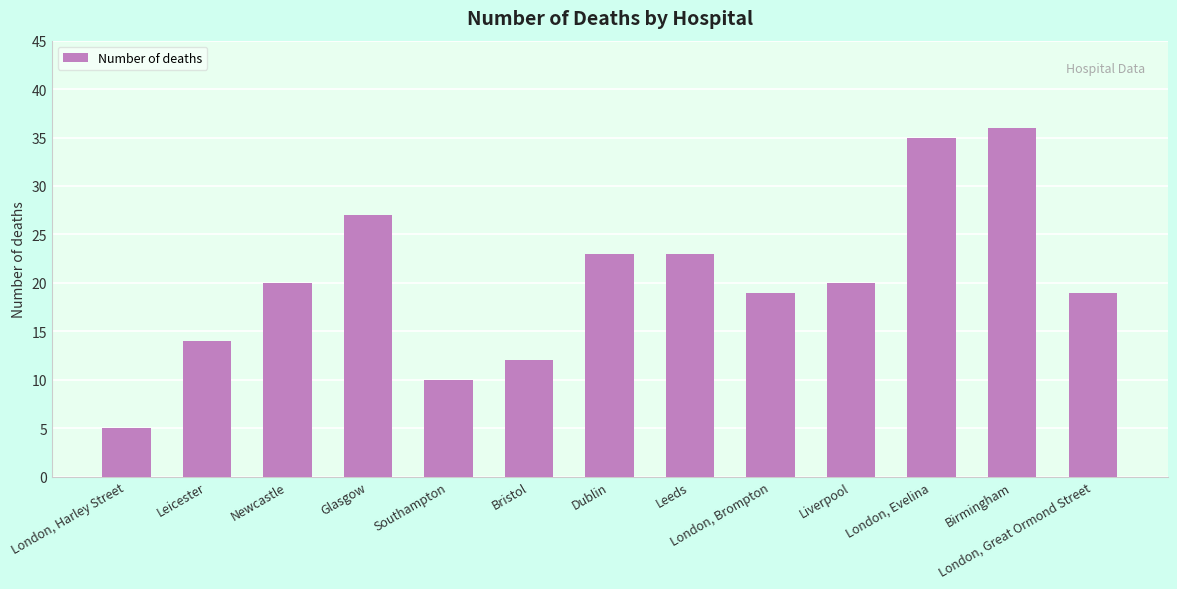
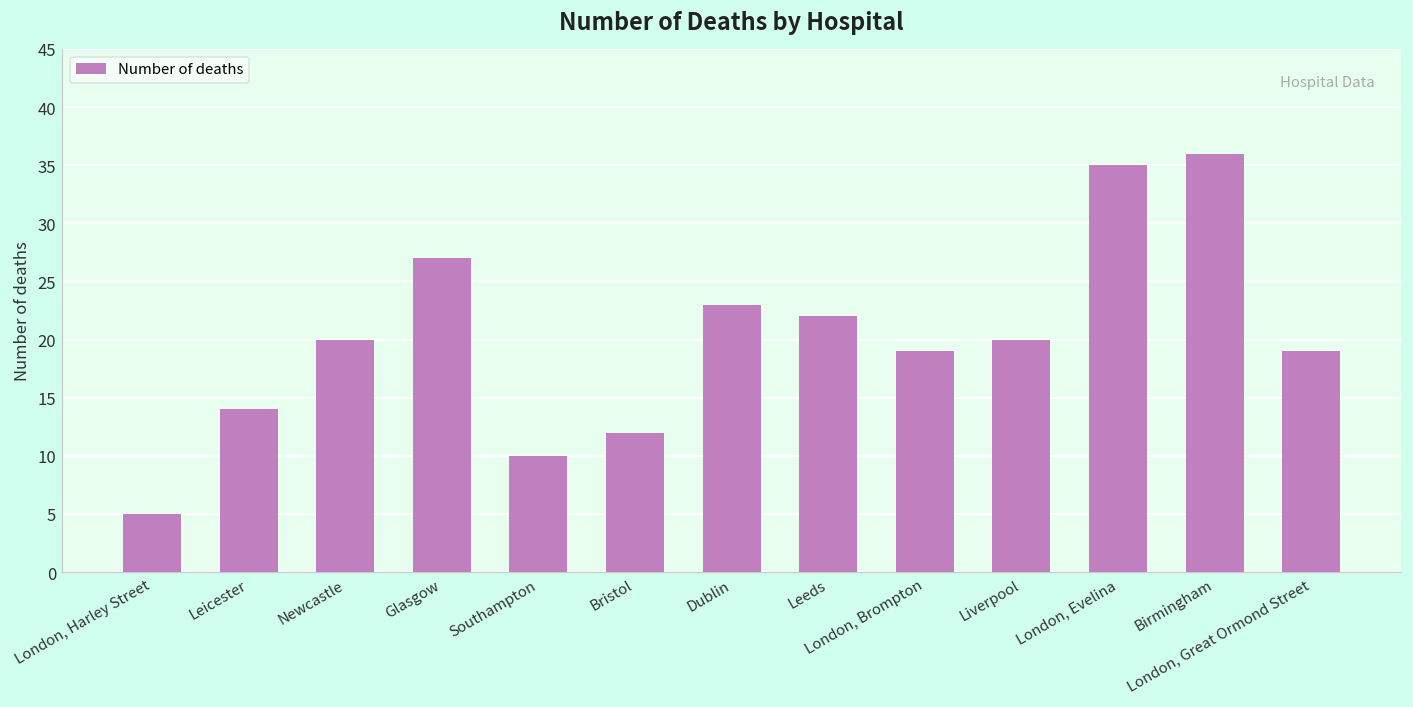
Leeds: 23 -> 22
